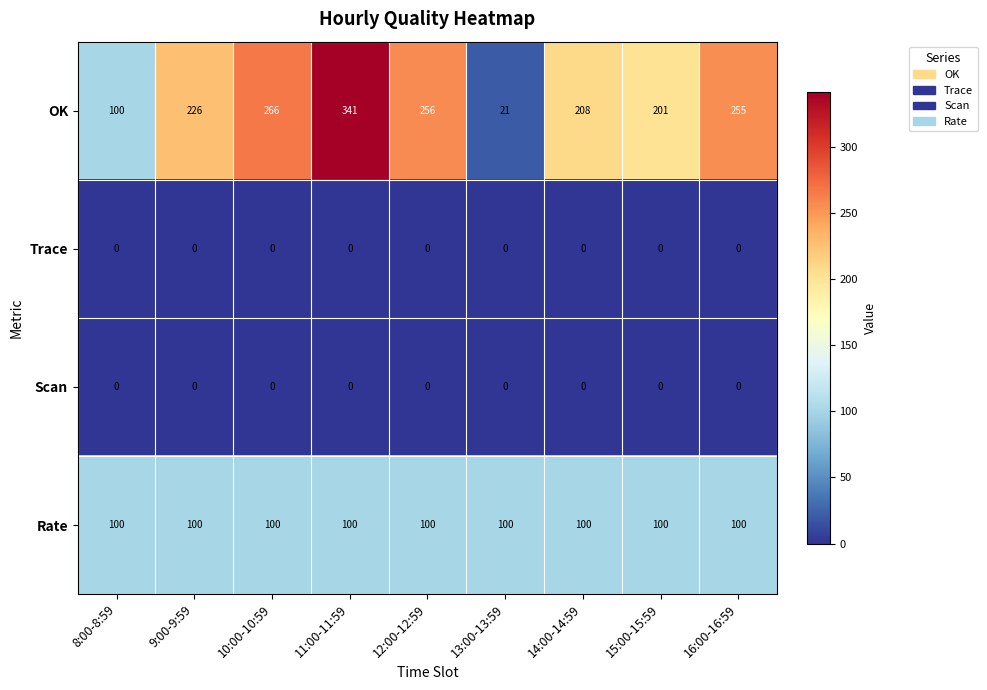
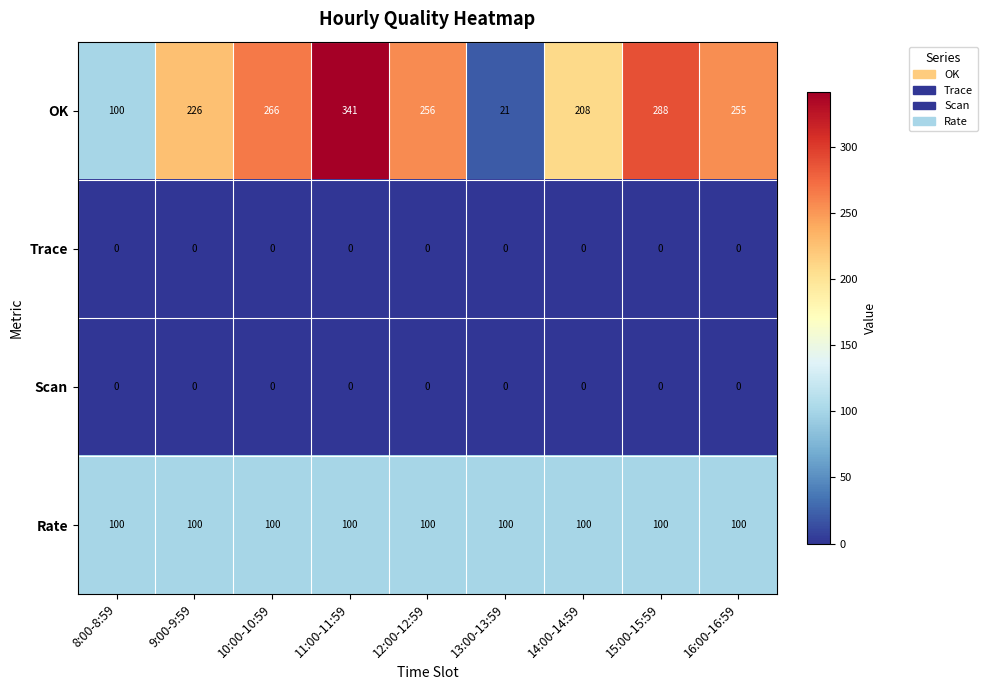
OK, 15:00-15:59: 201 -> 288
